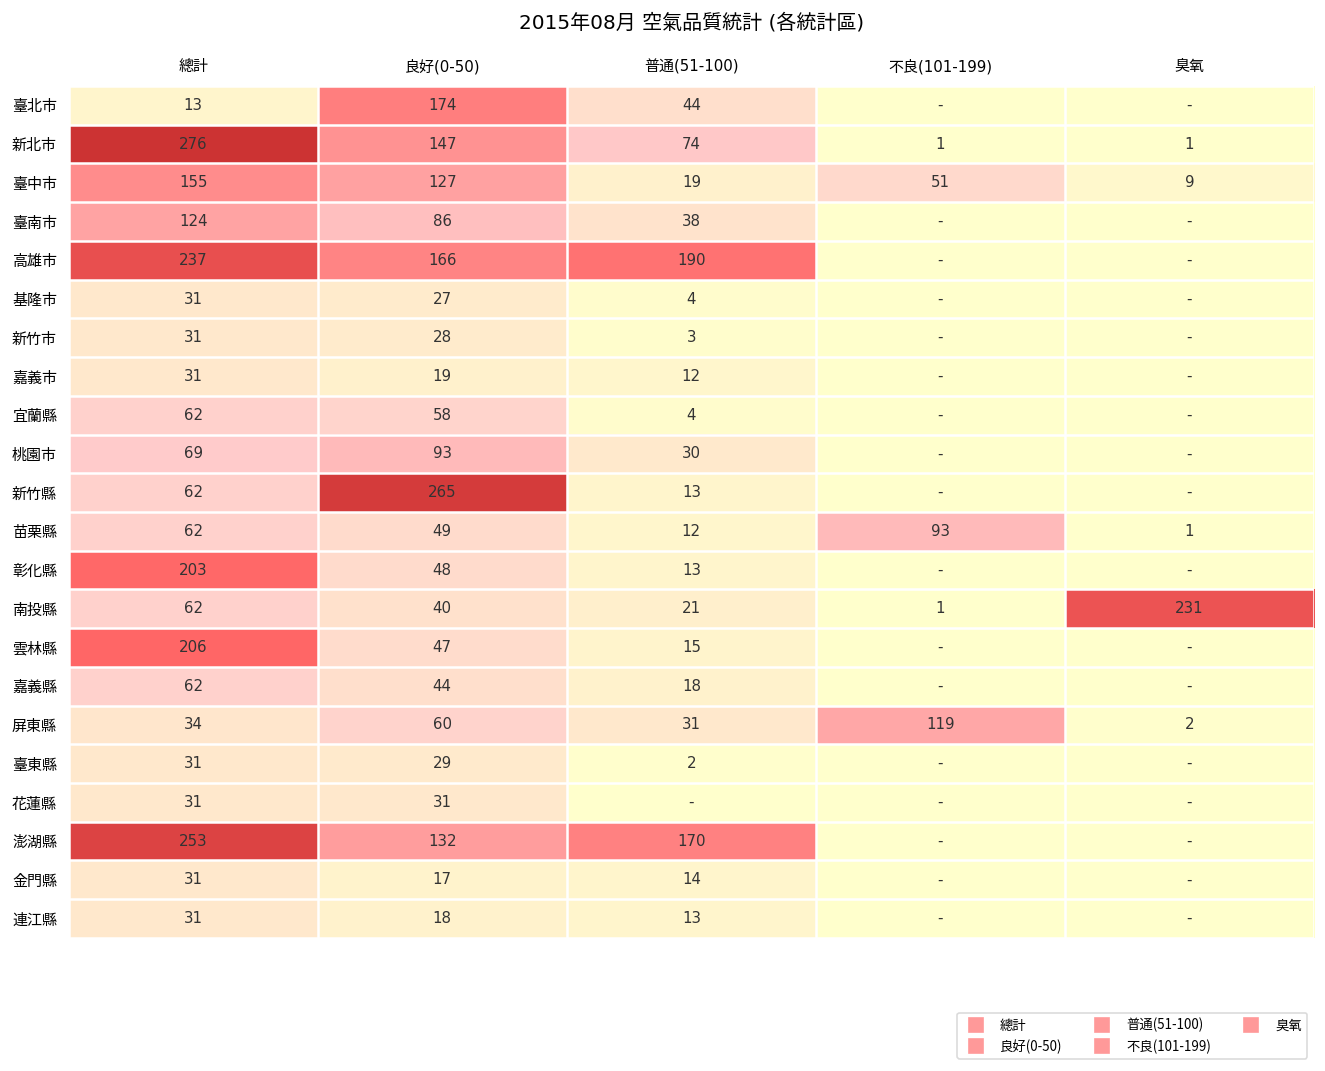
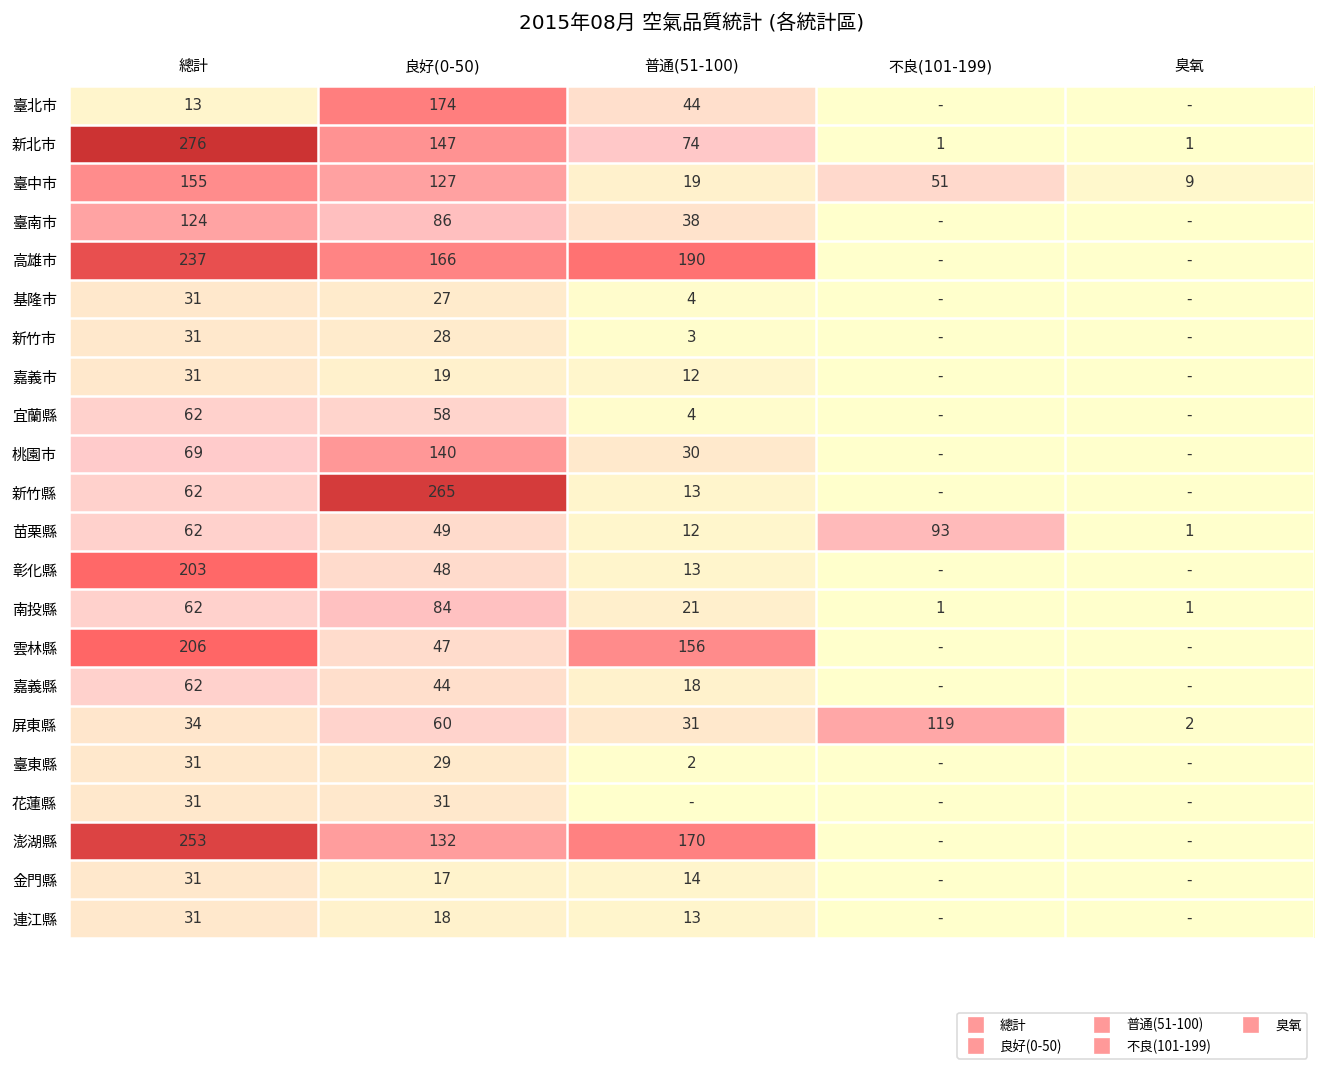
桃園市, 良好(0-50): 93 -> 140
南投縣, 良好(0-50): 40 -> 84
南投縣, 臭氧: 231 -> 1
雲林縣, 普通(51-100): 15 -> 156
